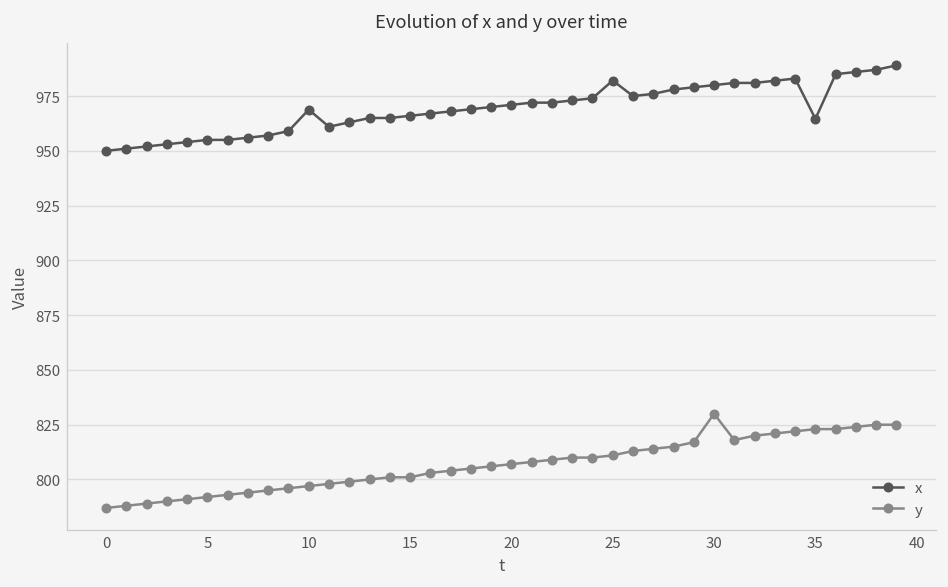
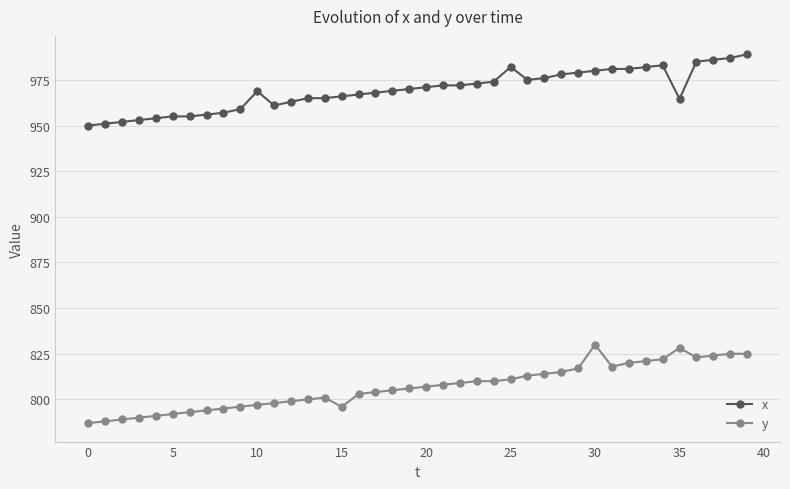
y, 15: 801 -> 796
y, 35: 823 -> 828
